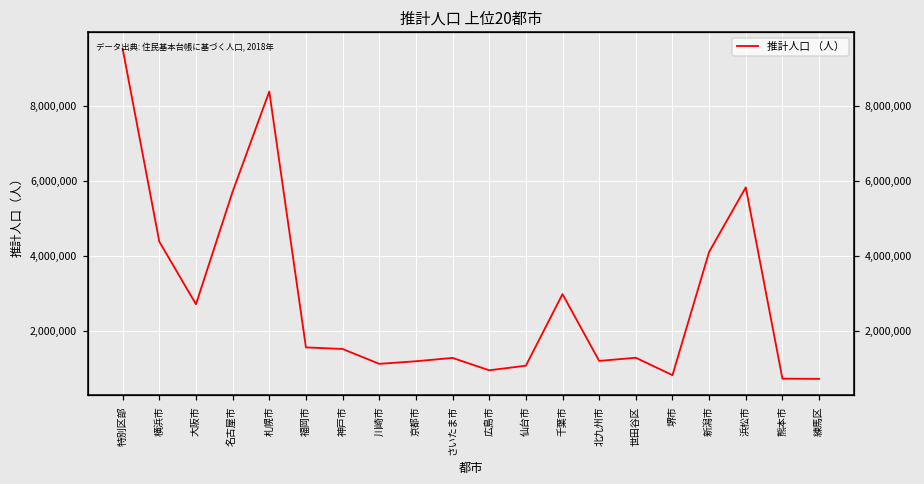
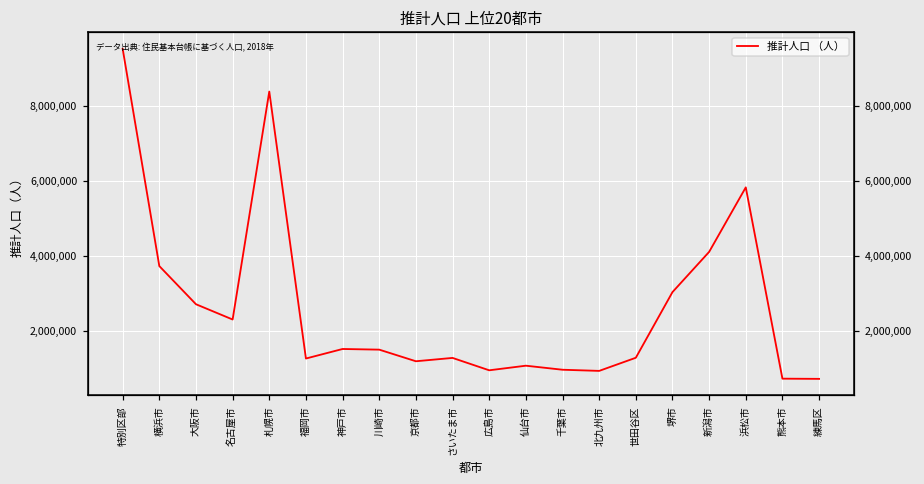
横浜市: 4,400,000 -> 3,700,000
名古屋市: 5,700,000 -> 2,300,000
福岡市: 1,600,000 -> 1,300,000
川崎市: 1,100,000 -> 1,500,000
千葉市: 3,000,000 -> 1,000,000
北九州市: 1,200,000 -> 900,000
堺市: 800,000 -> 3,000,000
